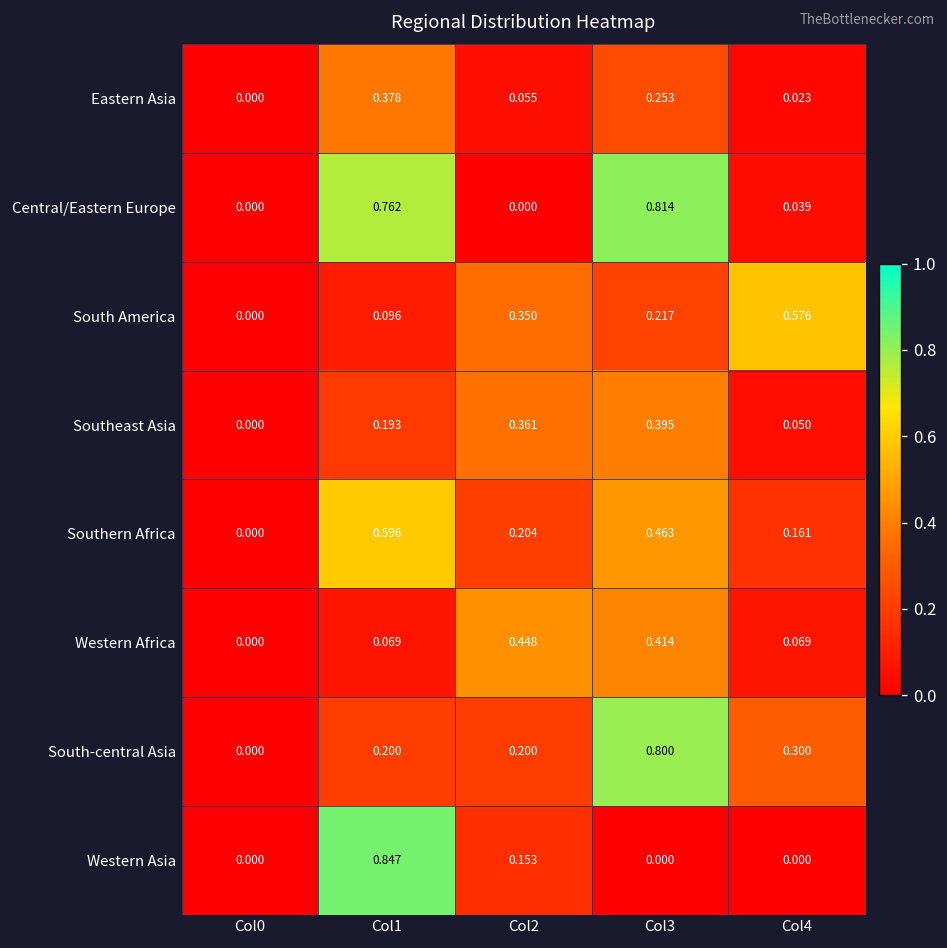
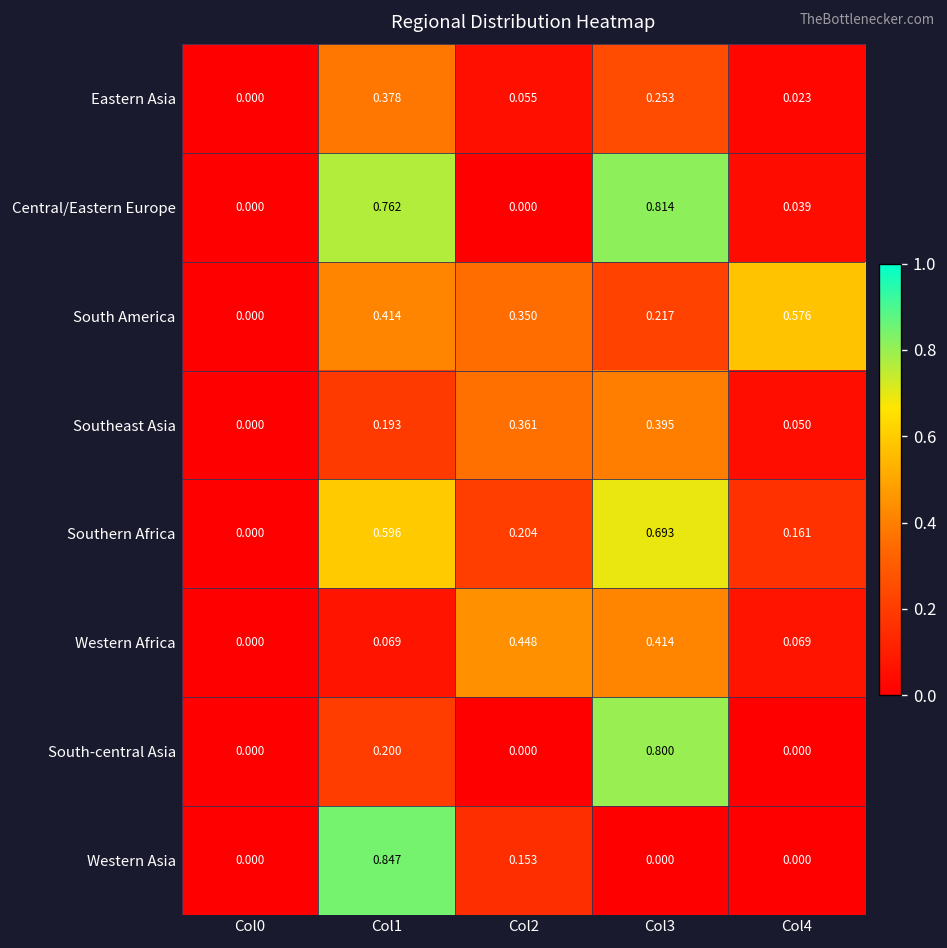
South America, Col1: 0.096 -> 0.414
Southern Africa, Col3: 0.463 -> 0.693
South-central Asia, Col2: 0.200 -> 0.000
South-central Asia, Col4: 0.300 -> 0.000
